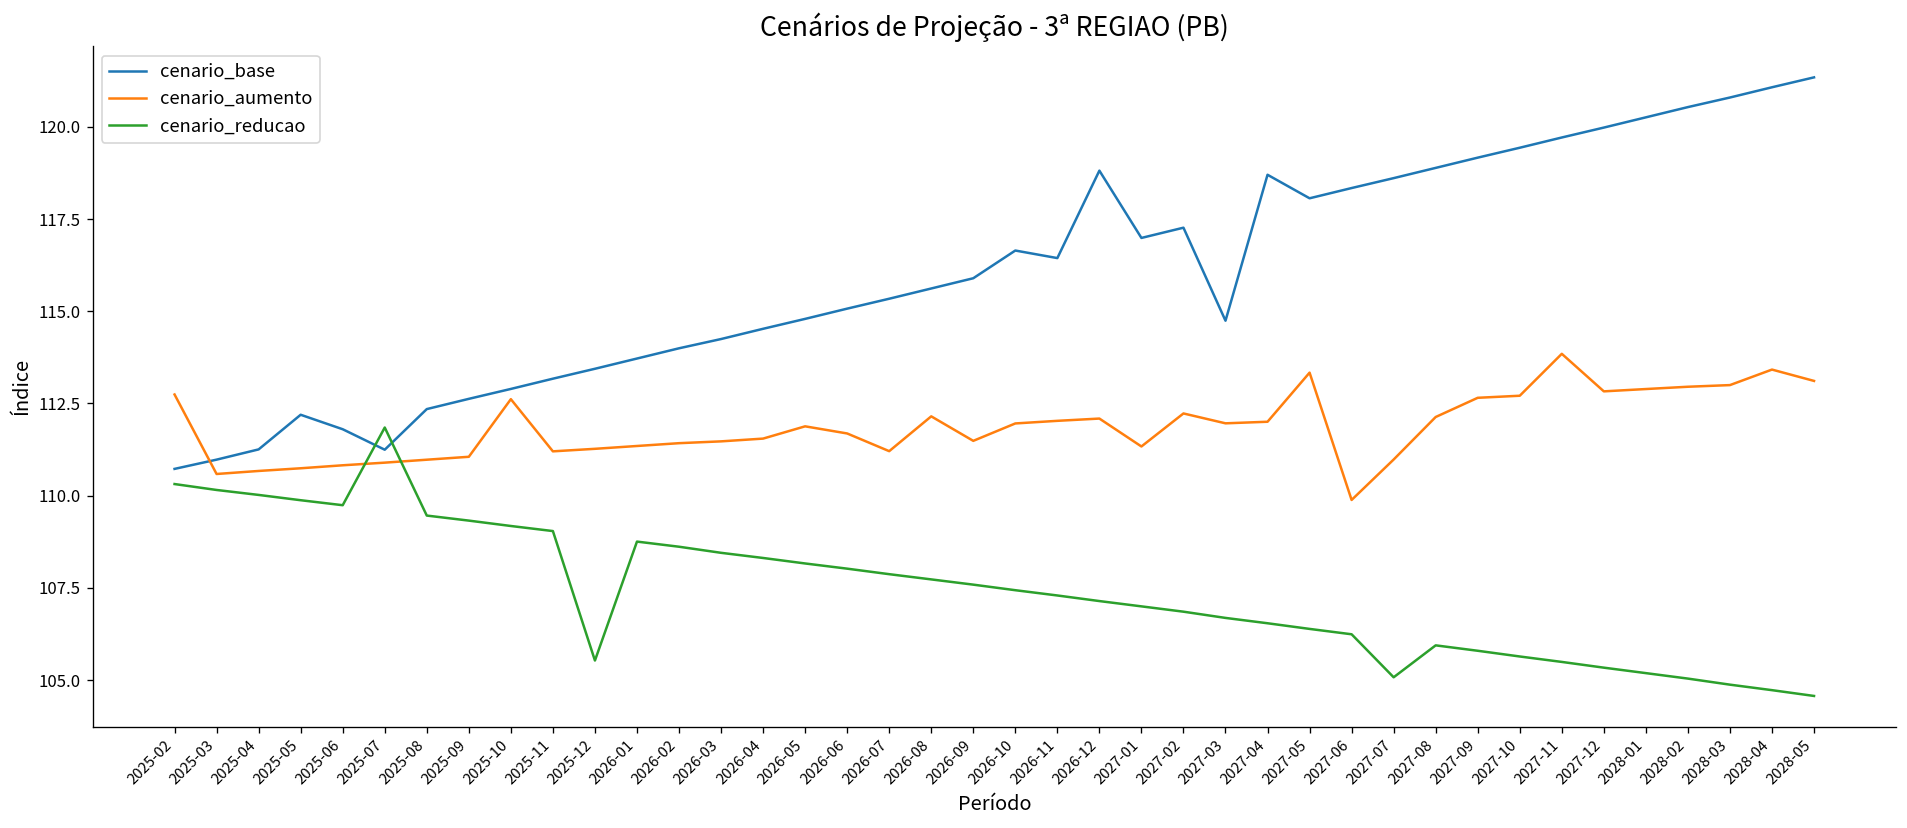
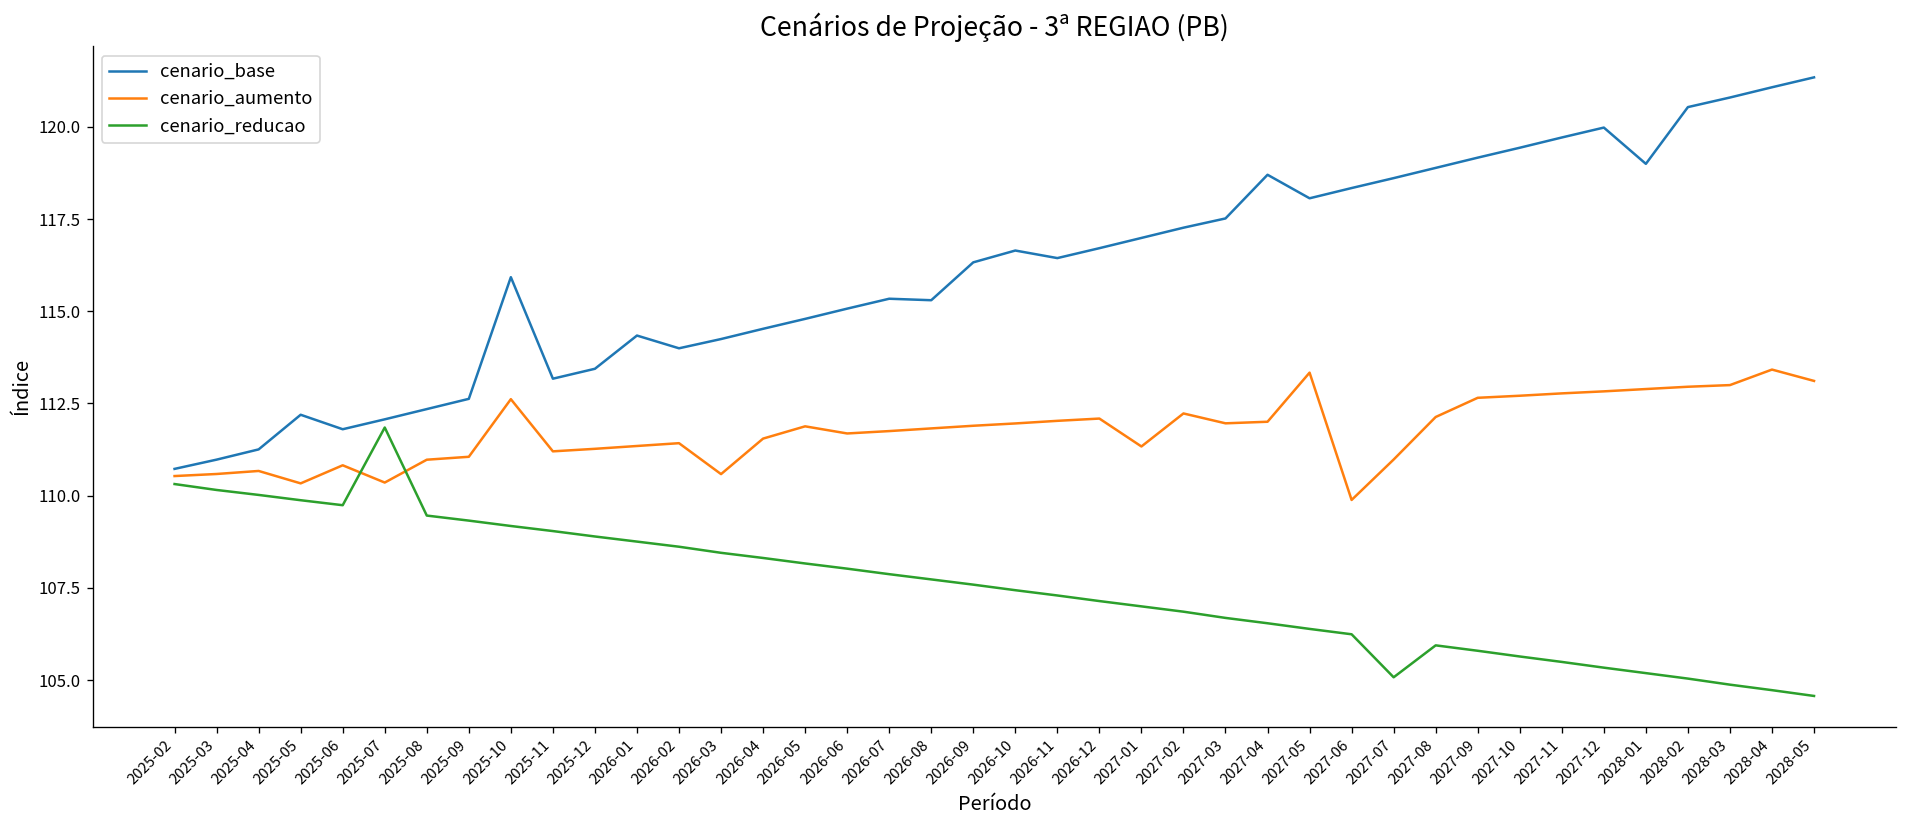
cenario_aumento, 2025-02: 112.7 -> 110.5
cenario_aumento, 2025-05: 110.7 -> 110.3
cenario_base, 2025-07: 111.2 -> 112.1
cenario_aumento, 2025-07: 110.9 -> 110.4
cenario_base, 2025-10: 112.9 -> 115.9
cenario_reducao, 2025-12: 105.5 -> 108.9
cenario_base, 2026-01: 113.7 -> 114.3
cenario_aumento, 2026-03: 111.5 -> 110.6
cenario_aumento, 2026-07: 111.2 -> 111.8
cenario_base, 2026-08: 115.6 -> 115.3
cenario_aumento, 2026-08: 112.1 -> 111.8
cenario_base, 2026-09: 115.9 -> 116.3
cenario_aumento, 2026-09: 111.5 -> 111.9
cenario_base, 2026-12: 118.8 -> 116.7
cenario_base, 2027-03: 114.7 -> 117.5
cenario_aumento, 2027-11: 113.8 -> 112.8
cenario_base, 2028-01: 120.3 -> 119.0
